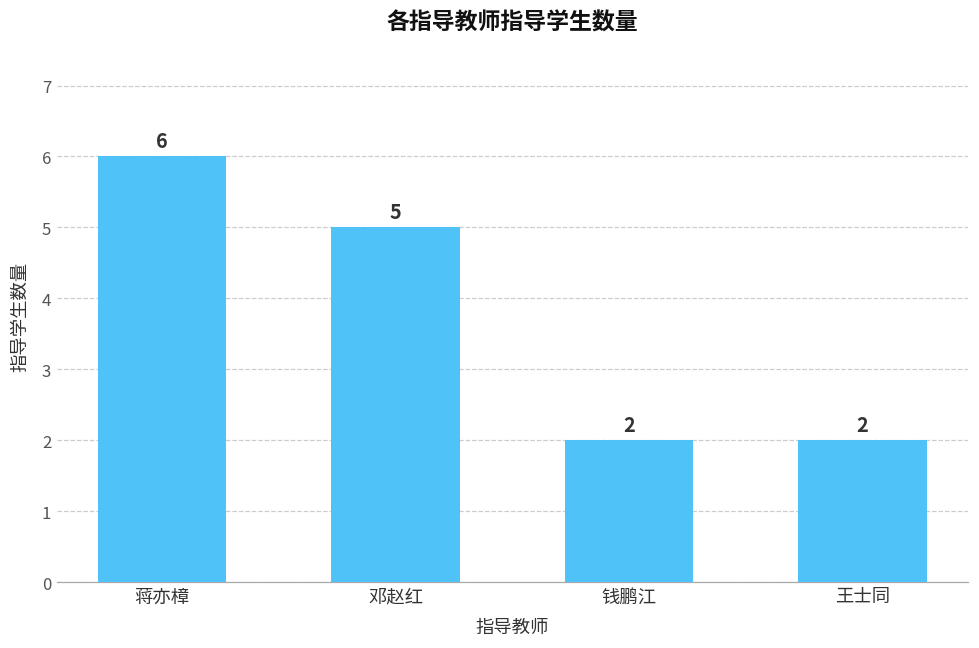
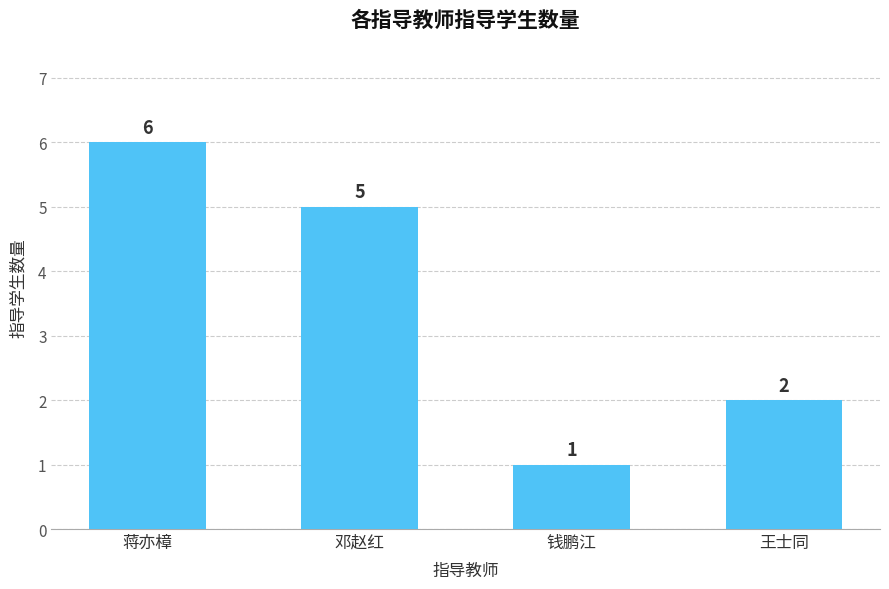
钱鹏江: 2 -> 1
